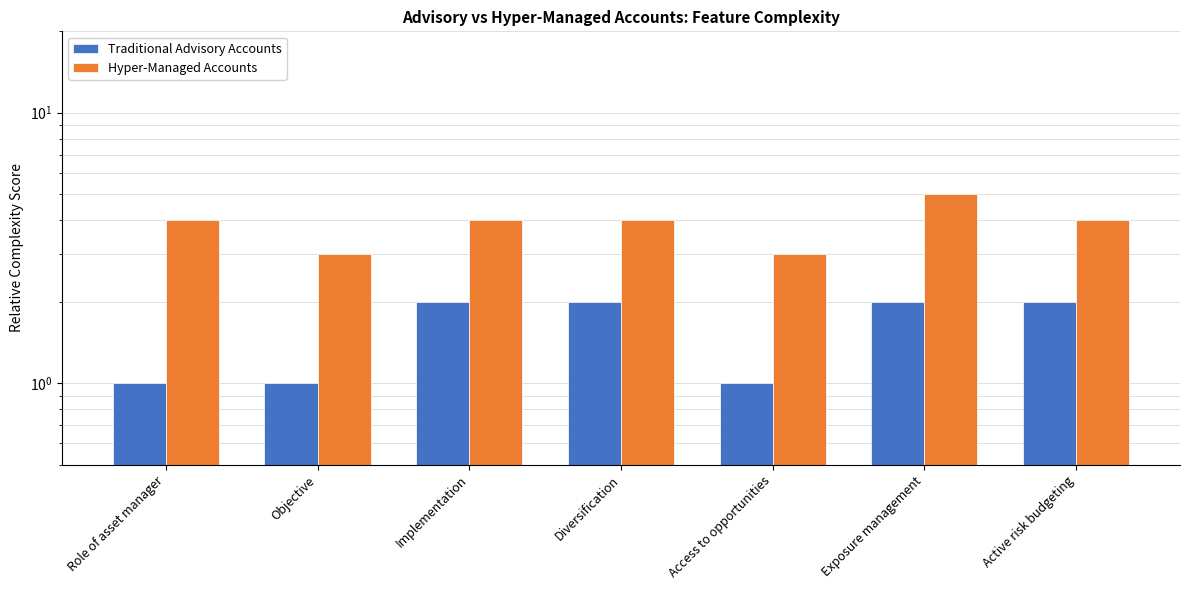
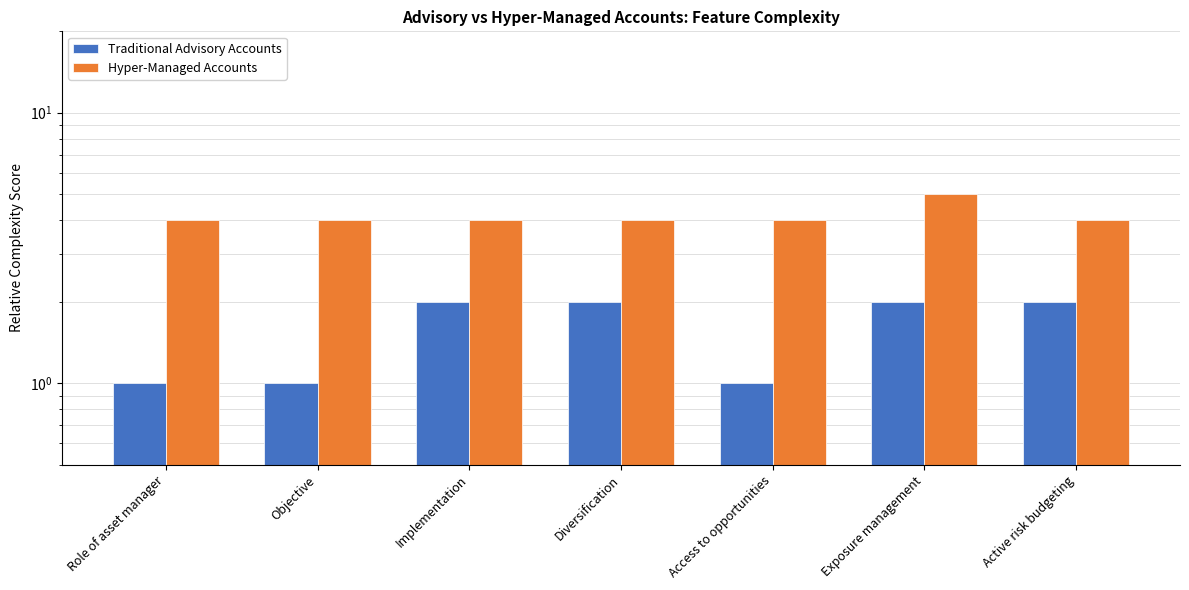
Hyper-Managed Accounts, Objective: 3 -> 4
Hyper-Managed Accounts, Access to opportunities: 3 -> 4
